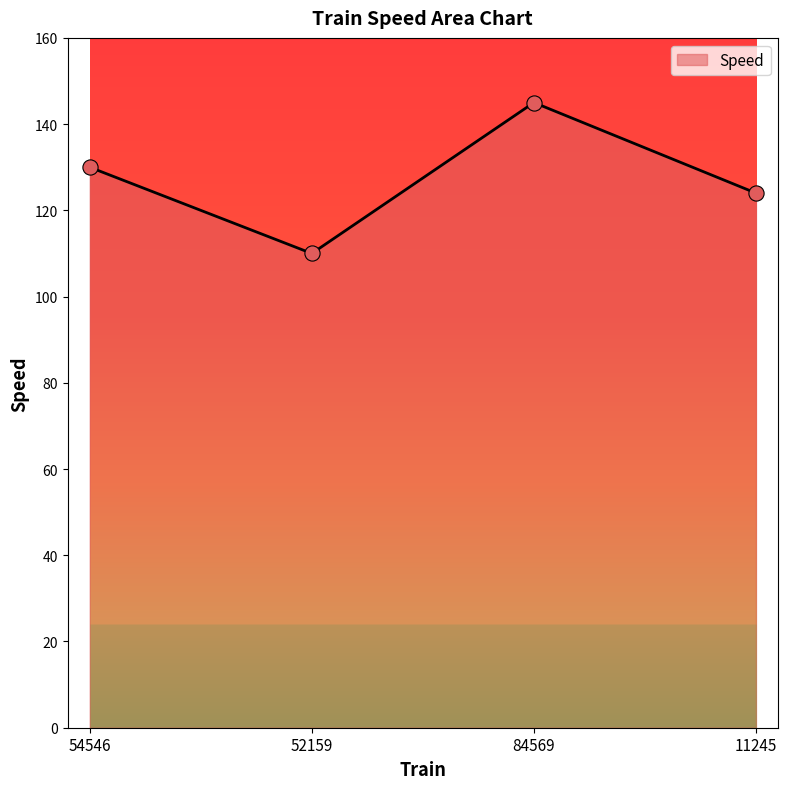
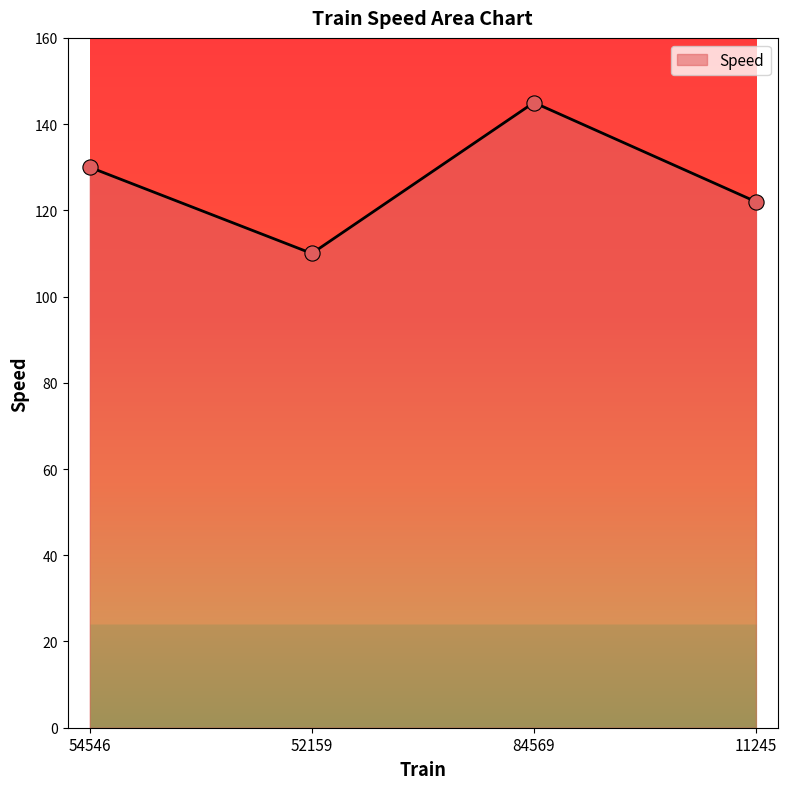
11245: 124 -> 122
